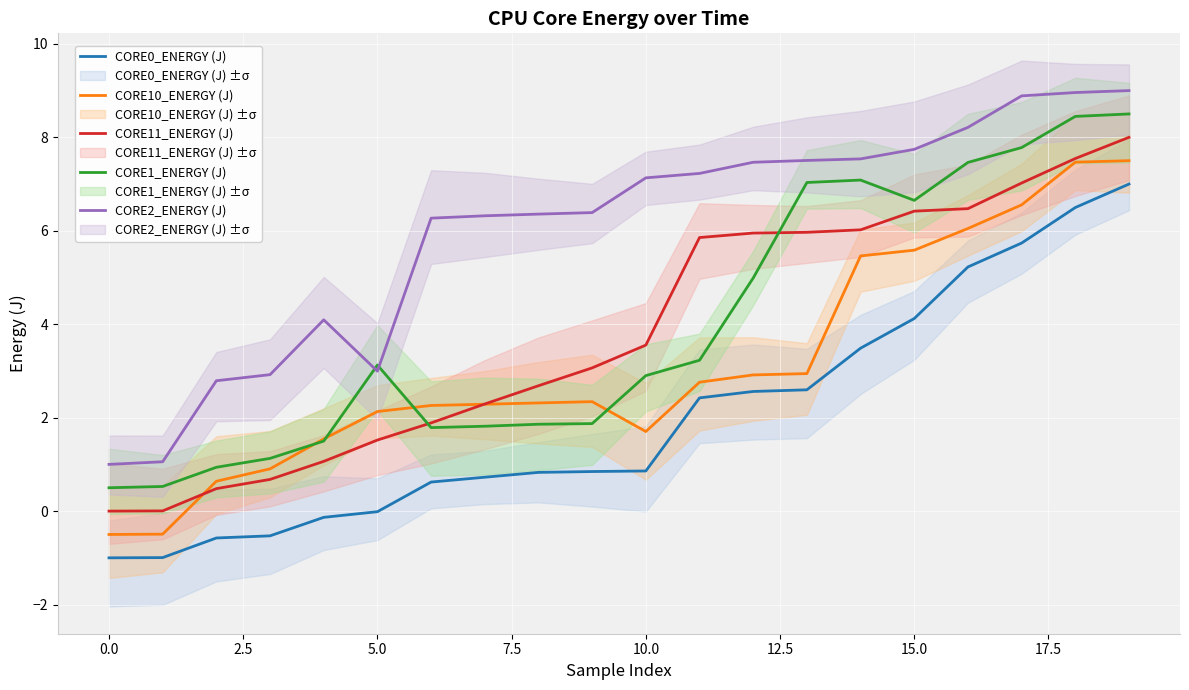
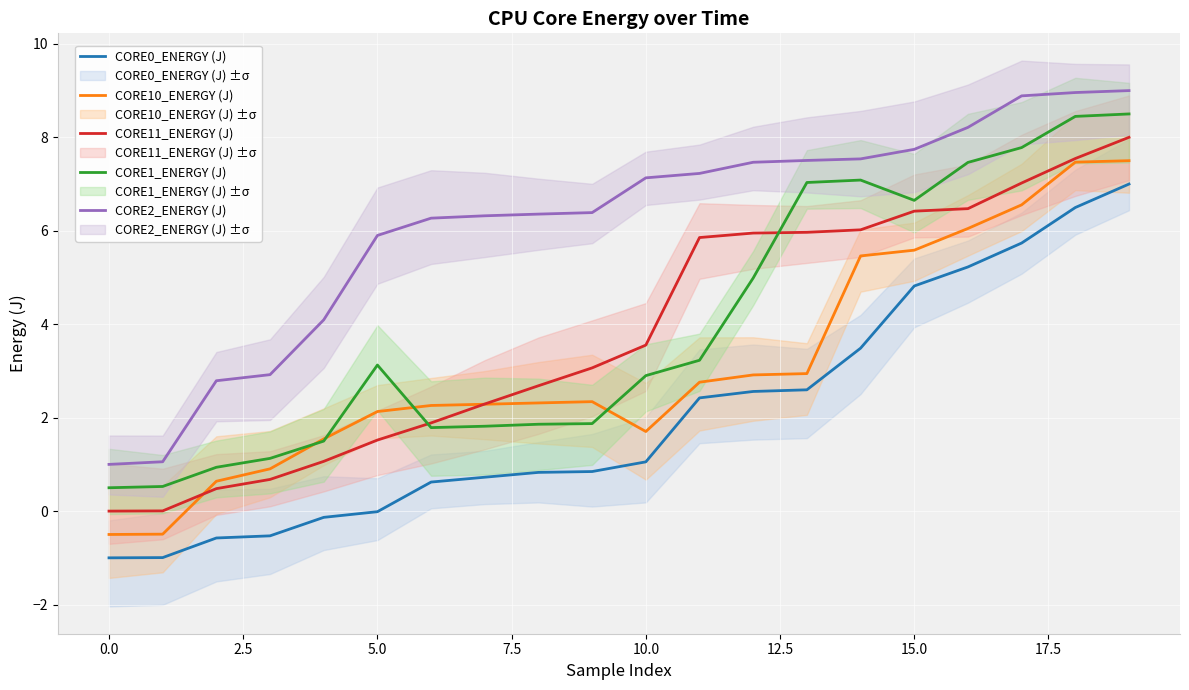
CORE2_ENERGY (J), 5.0: 3.0 -> 5.9
CORE0_ENERGY (J), 10.0: 0.9 -> 1.1
CORE0_ENERGY (J), 15.0: 4.1 -> 4.8
